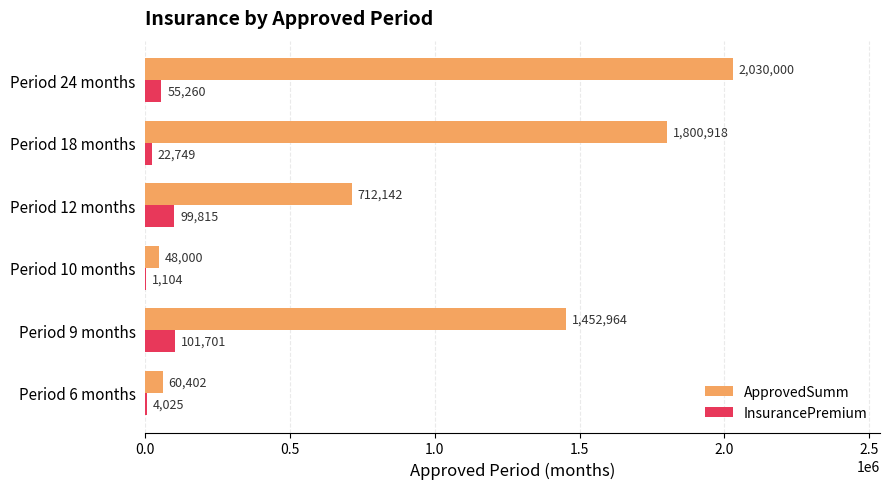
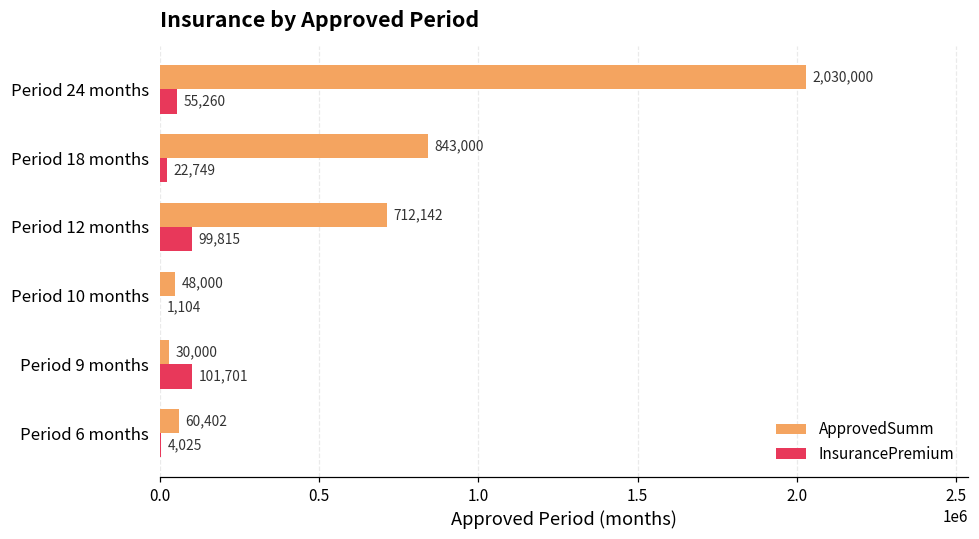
ApprovedSumm, Period 18 months: 1,800,918 -> 843,000
ApprovedSumm, Period 9 months: 1,452,964 -> 30,000
